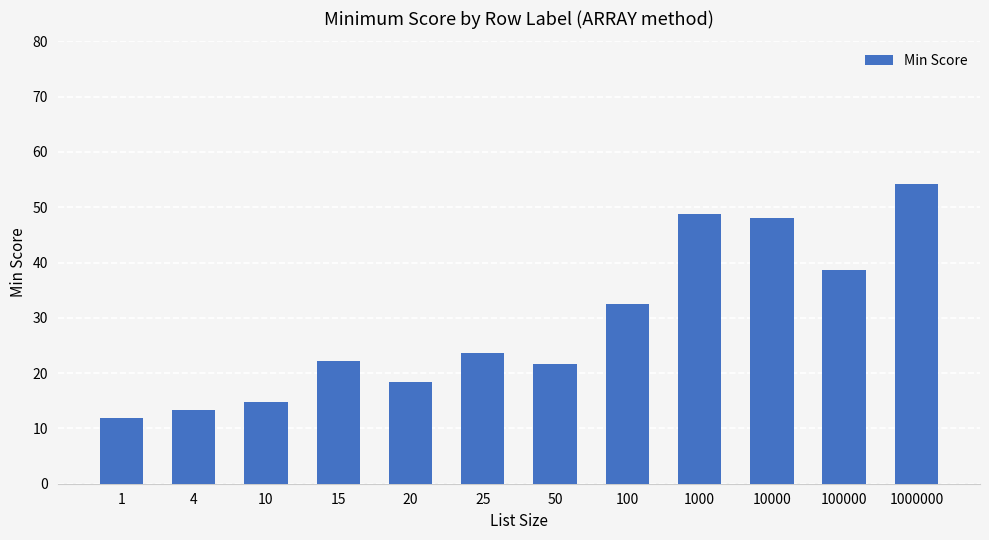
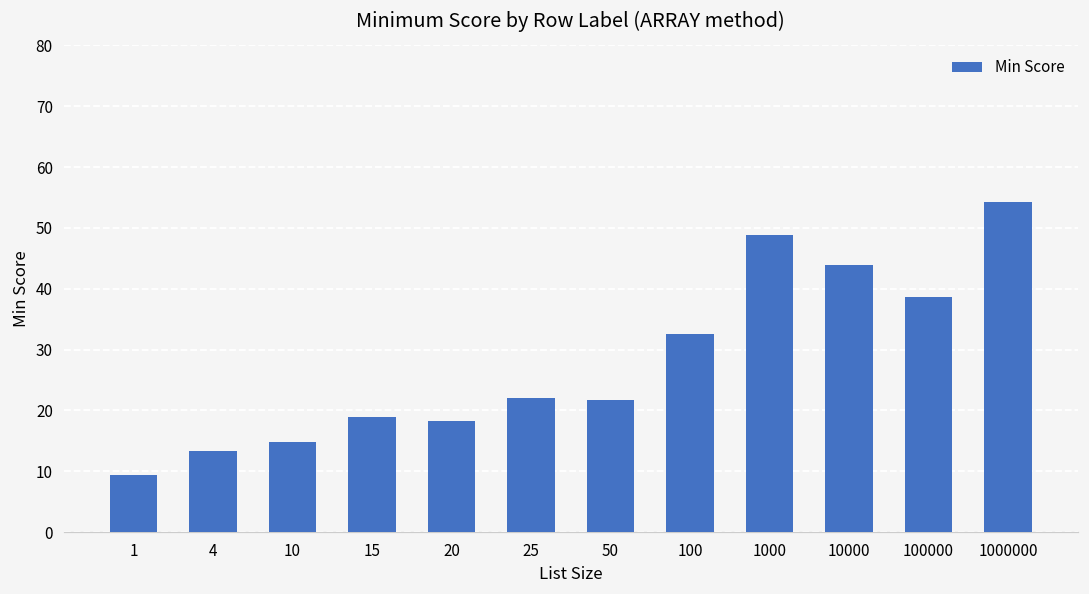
1: 12 -> 9
15: 22 -> 19
25: 24 -> 22
10000: 48 -> 44
